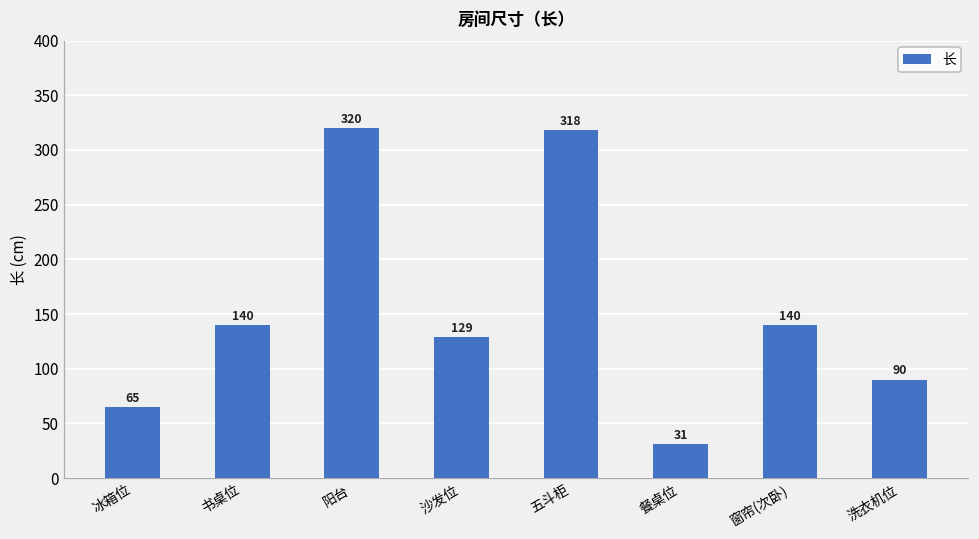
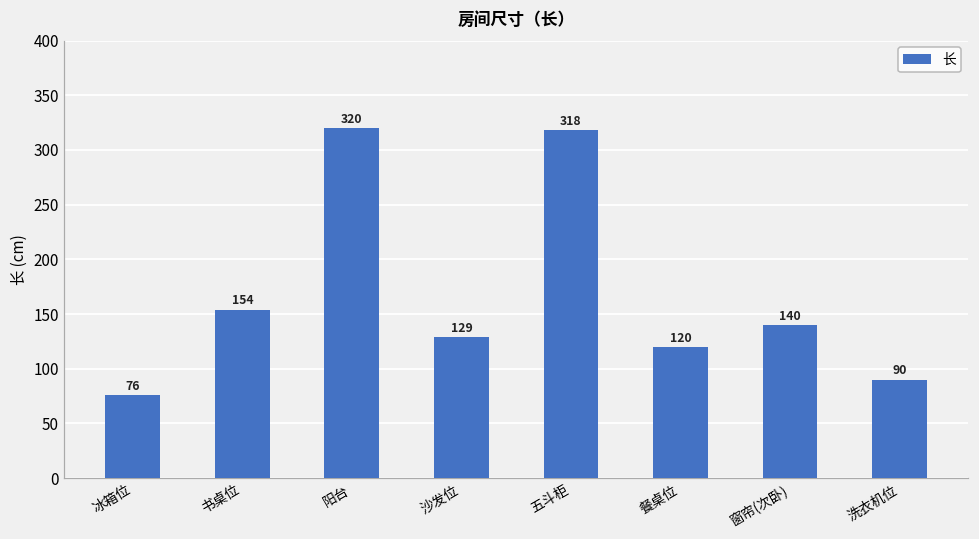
冰箱位: 65 -> 76
书桌位: 140 -> 154
餐桌位: 31 -> 120
